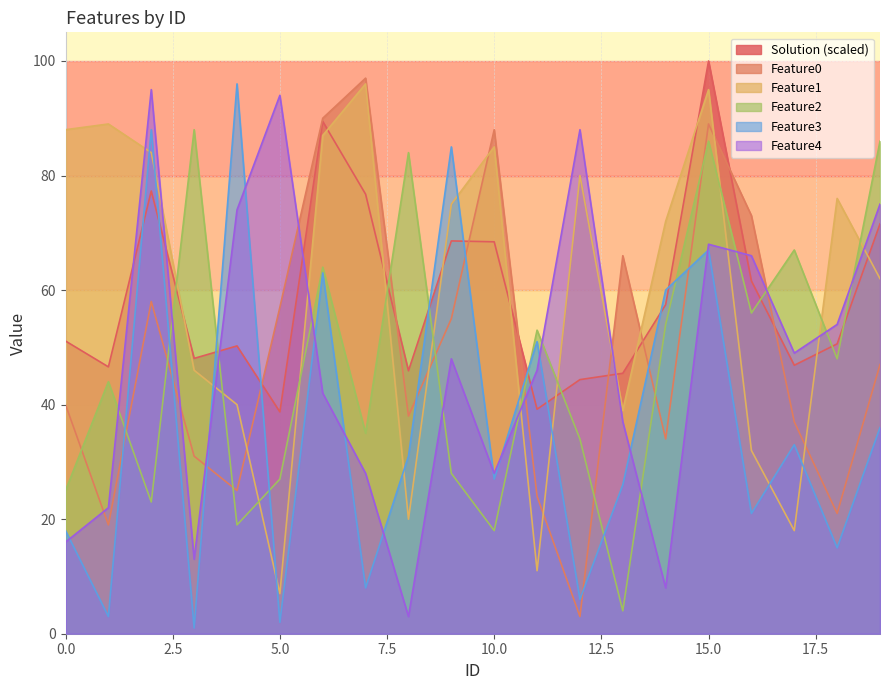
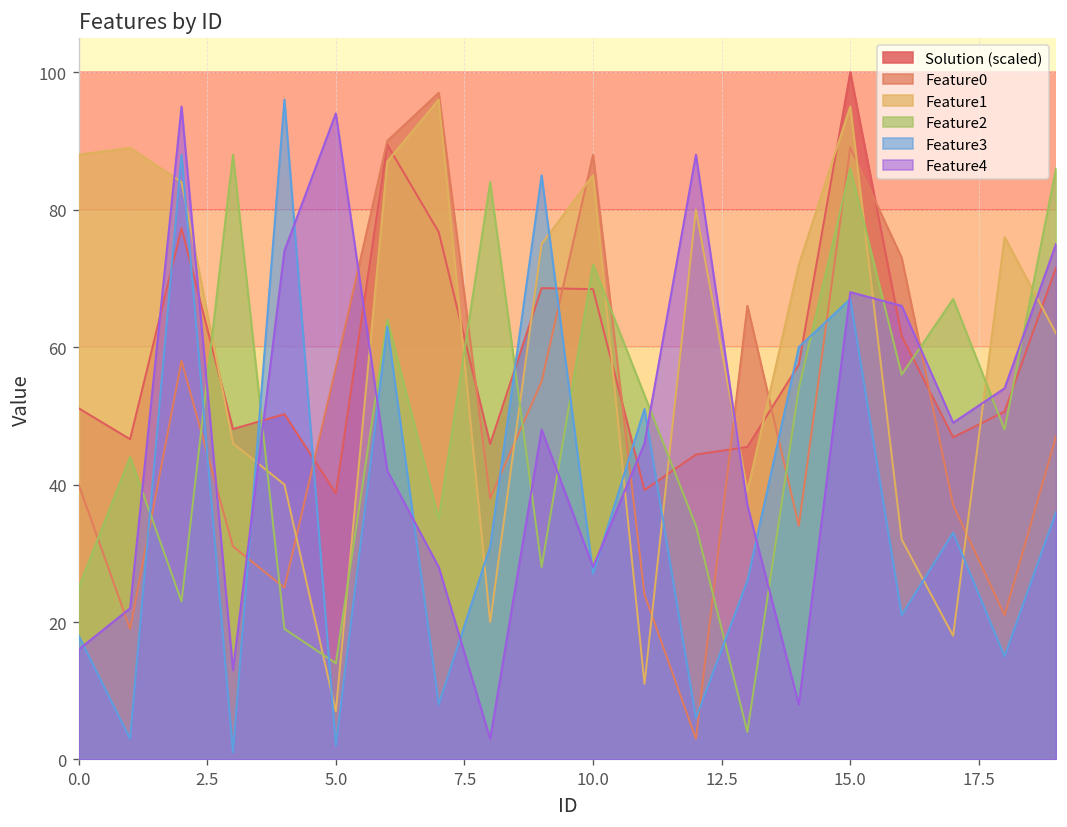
Feature2, 5.0: 27 -> 14
Feature2, 10.0: 18 -> 72
